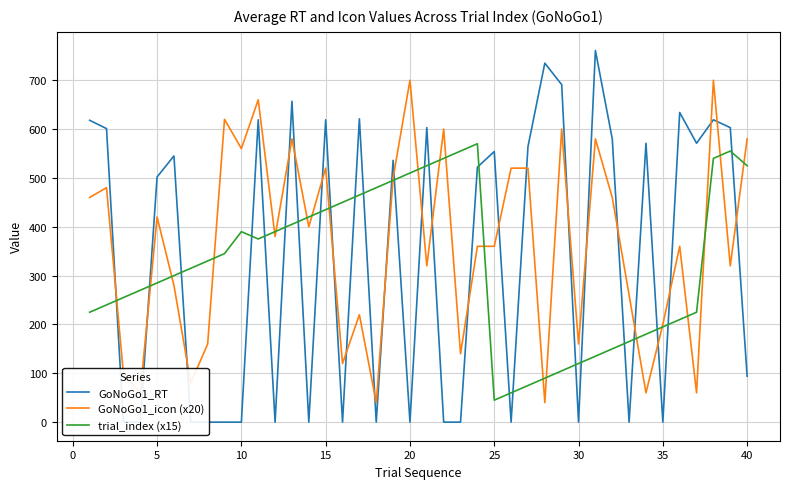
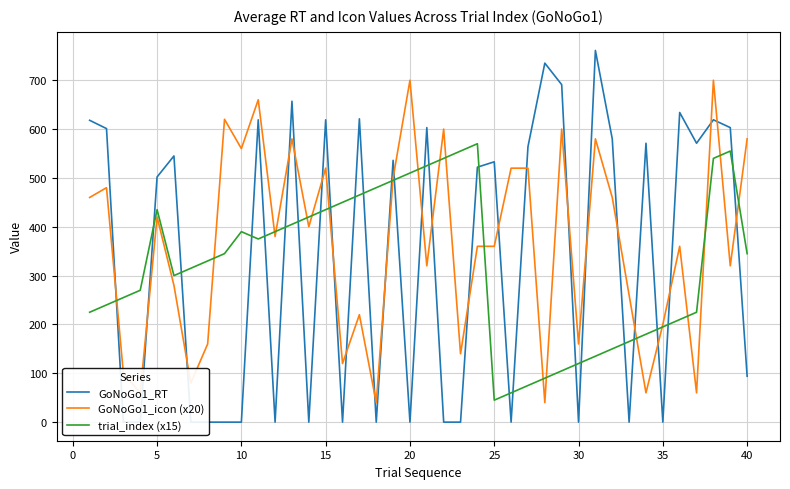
trial_index (x15), 5: 290 -> 440
GoNoGo1_RT, 25: 550 -> 530
trial_index (x15), 40: 530 -> 350
